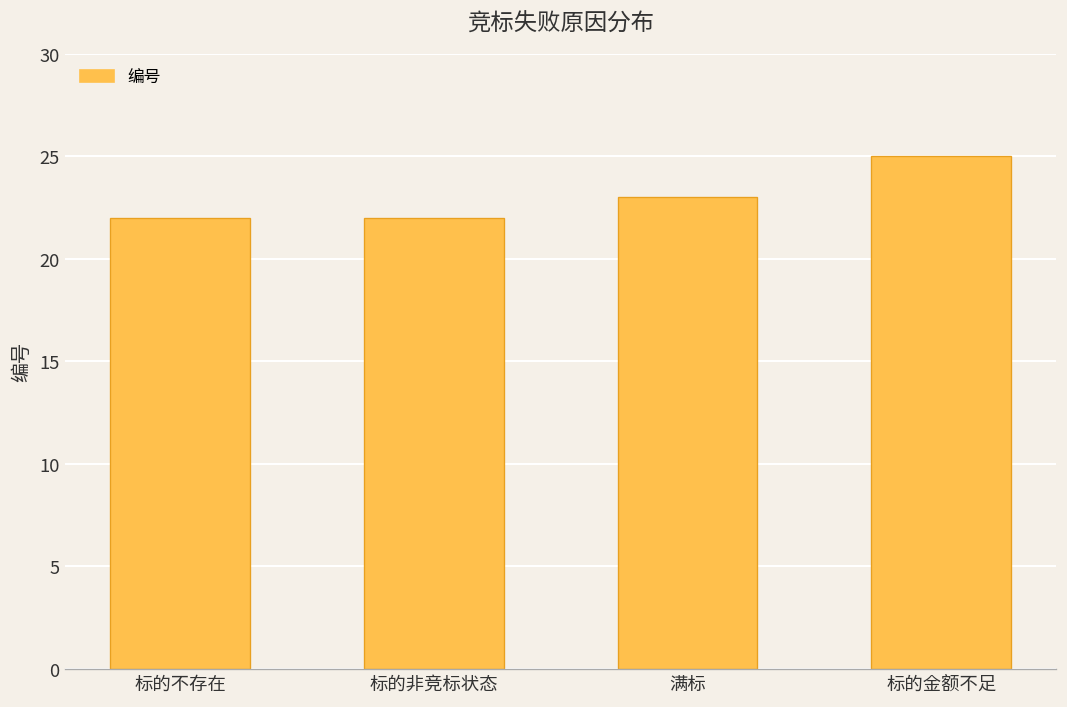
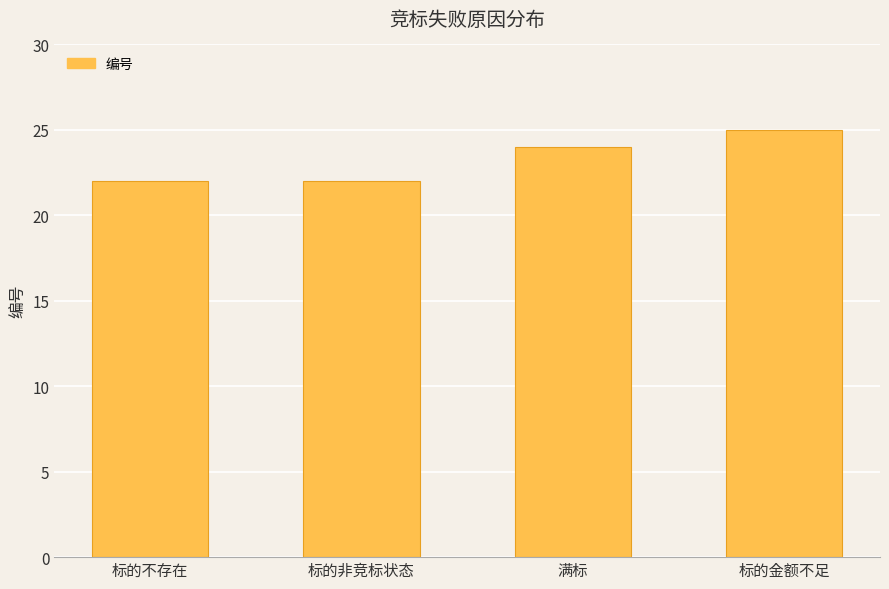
满标: 23 -> 24
